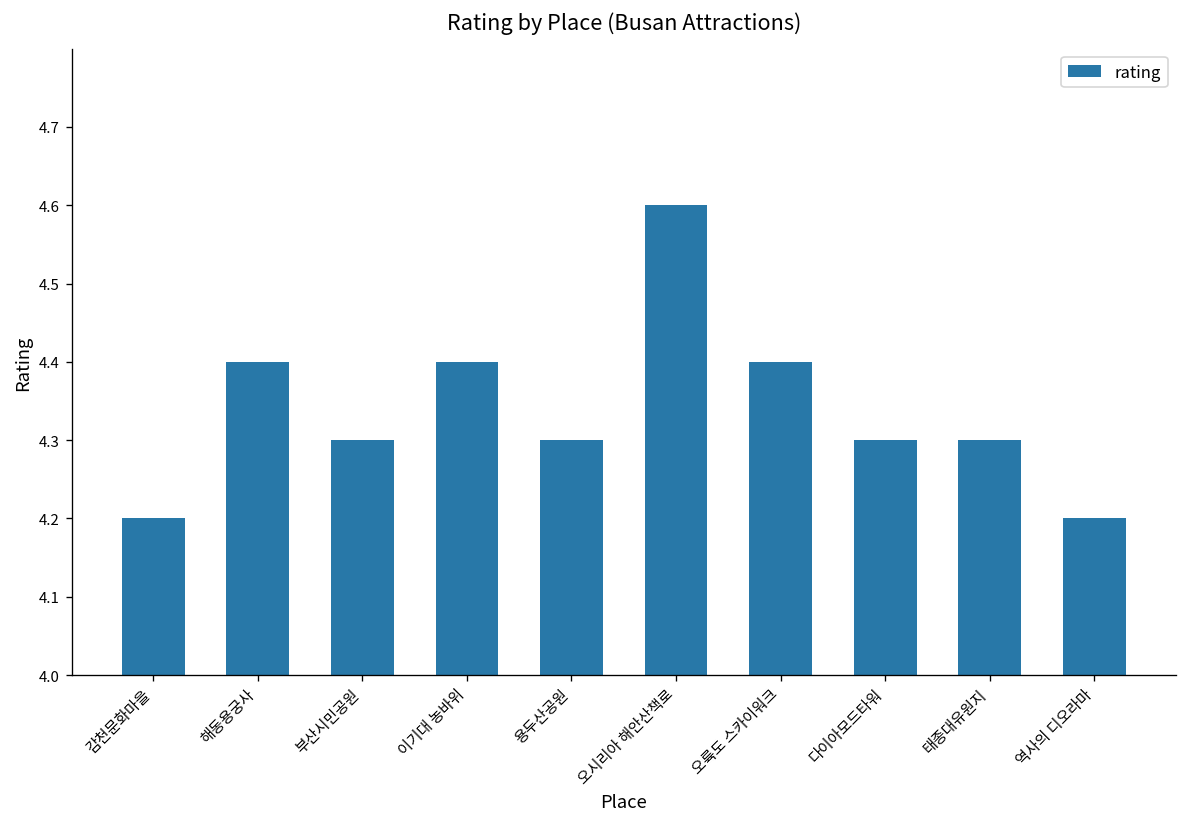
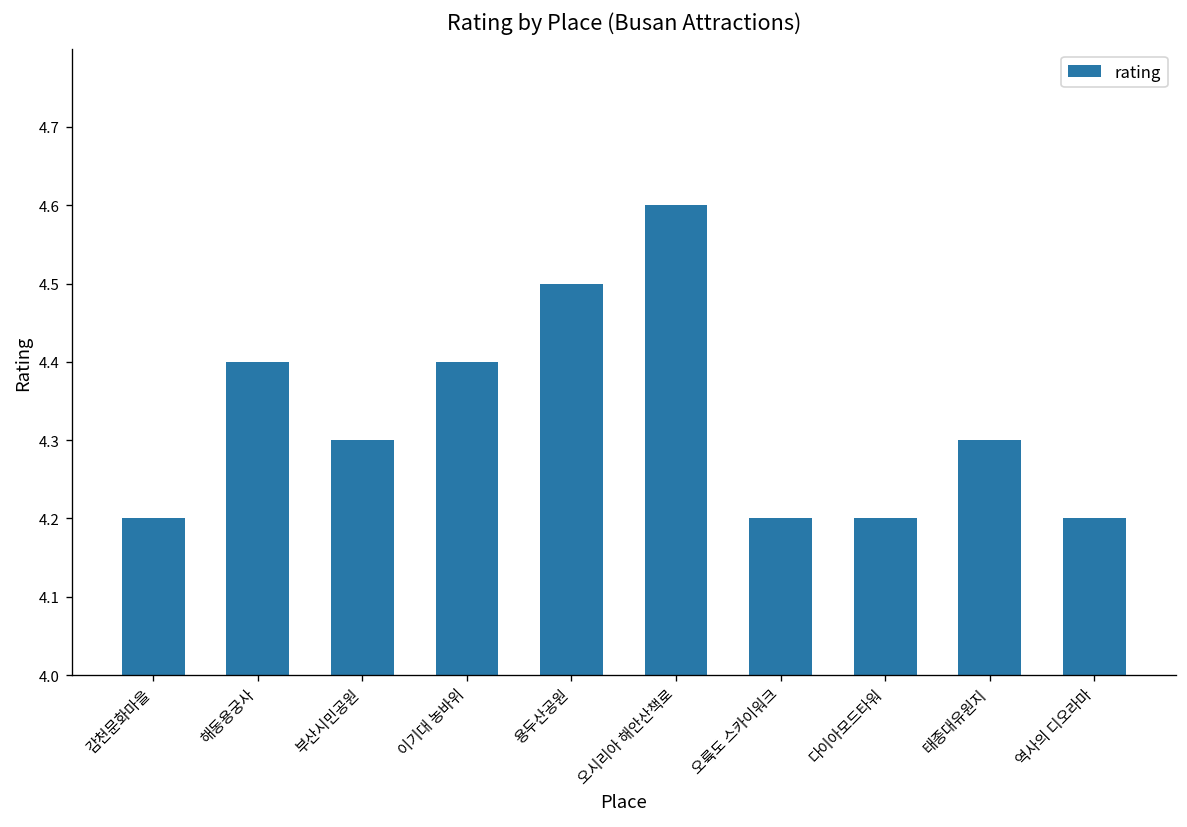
용두산공원: 4.3 -> 4.5
오륙도 스카이워크: 4.4 -> 4.2
다이아모드타워: 4.3 -> 4.2
